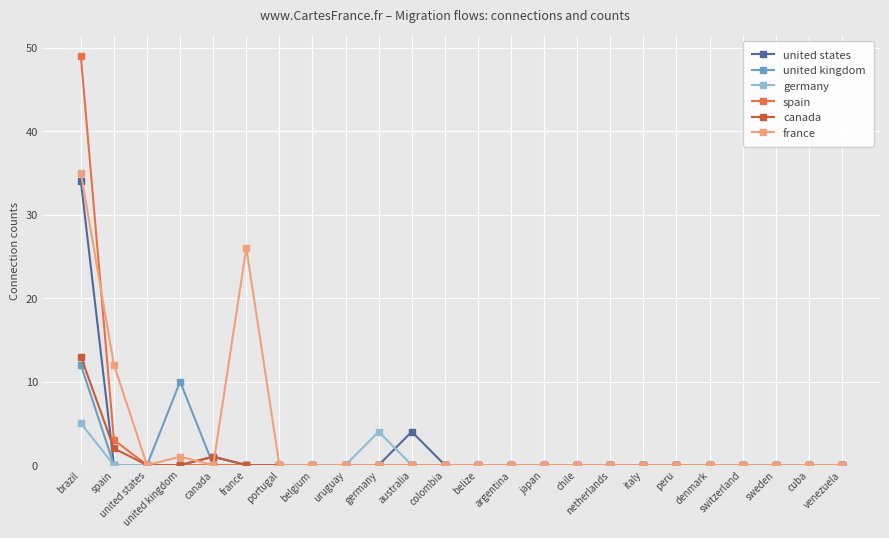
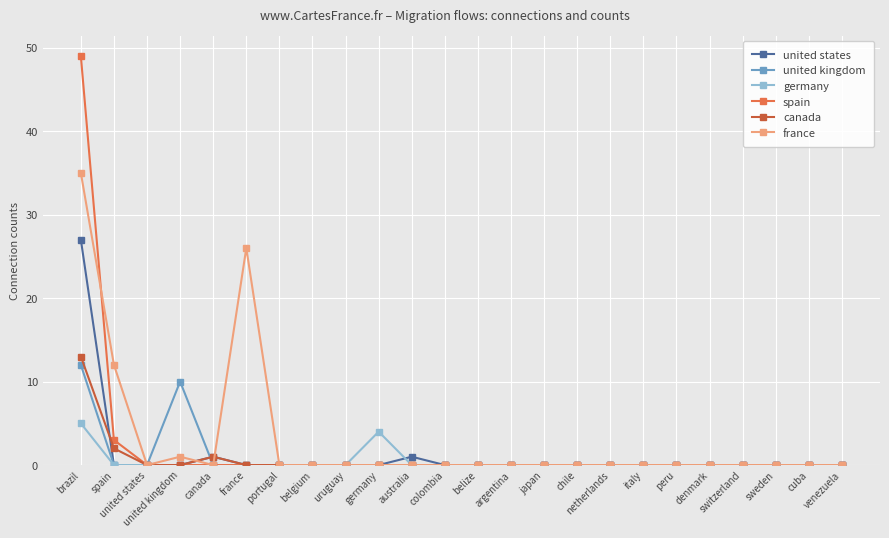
united states, brazil: 34 -> 27
united states, australia: 4 -> 1
